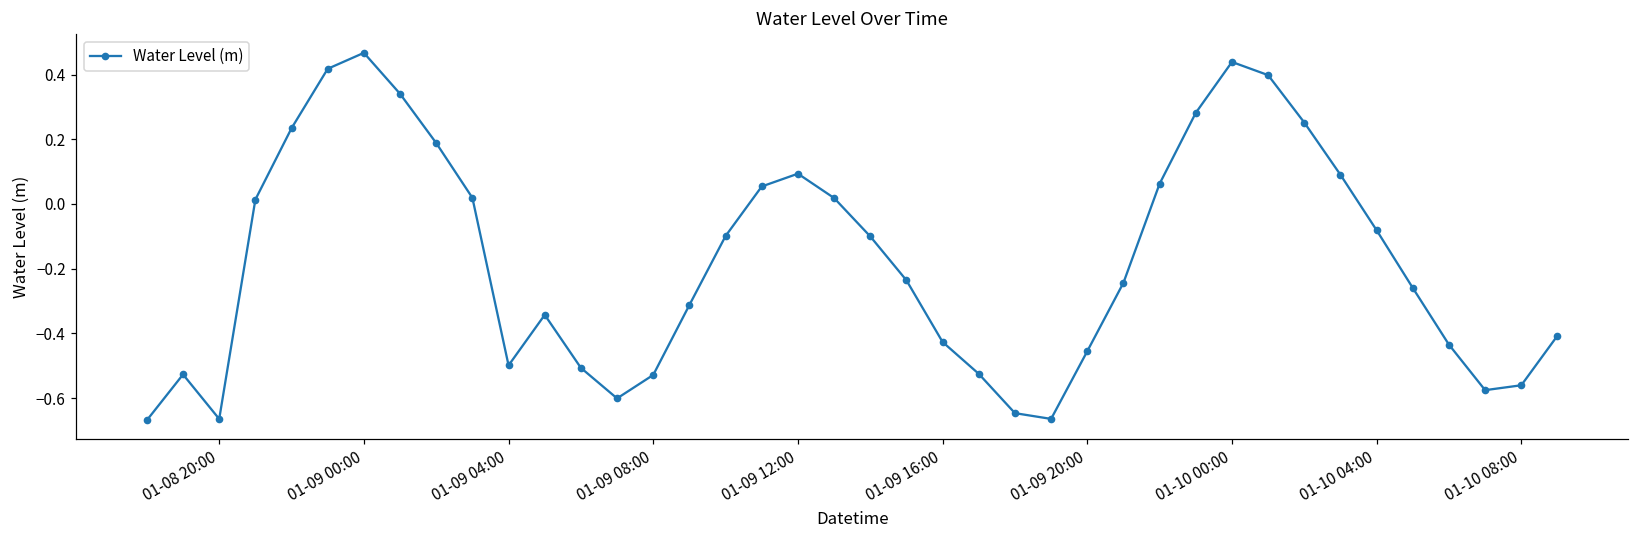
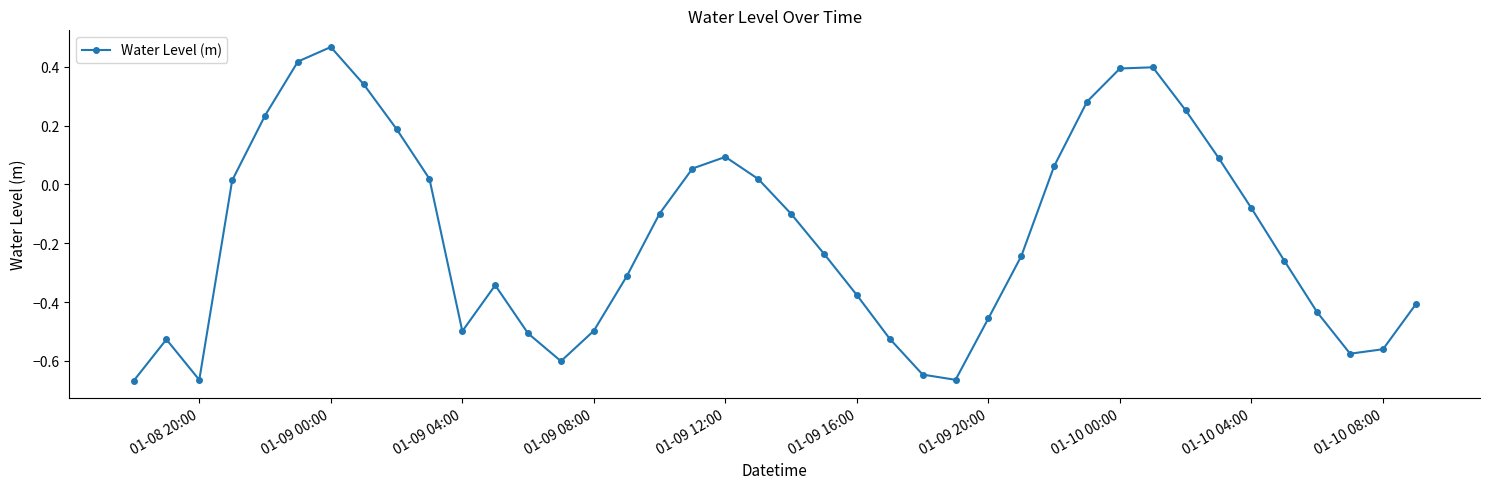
01-09 08:00: -0.53 -> -0.50
01-09 16:00: -0.43 -> -0.38
01-10 00:00: 0.44 -> 0.39
